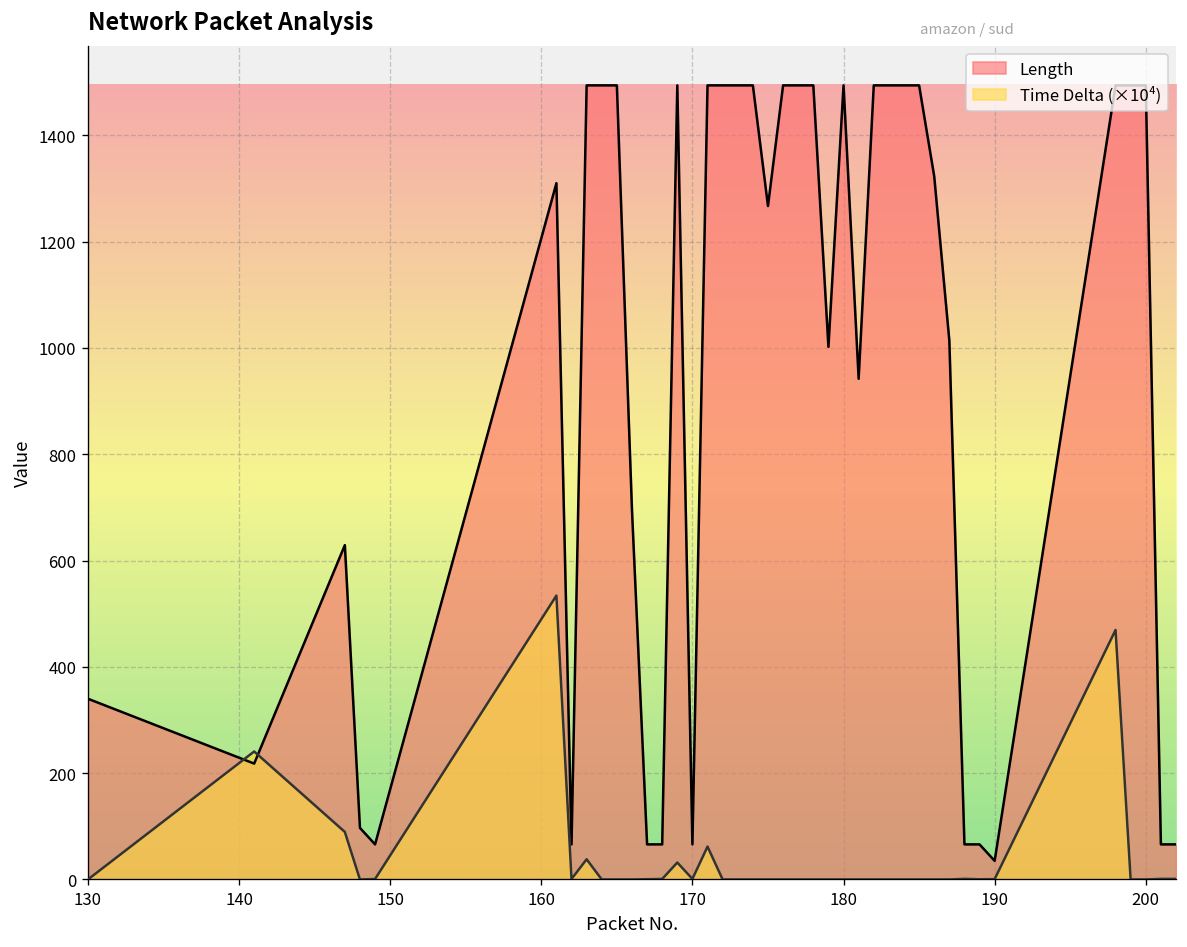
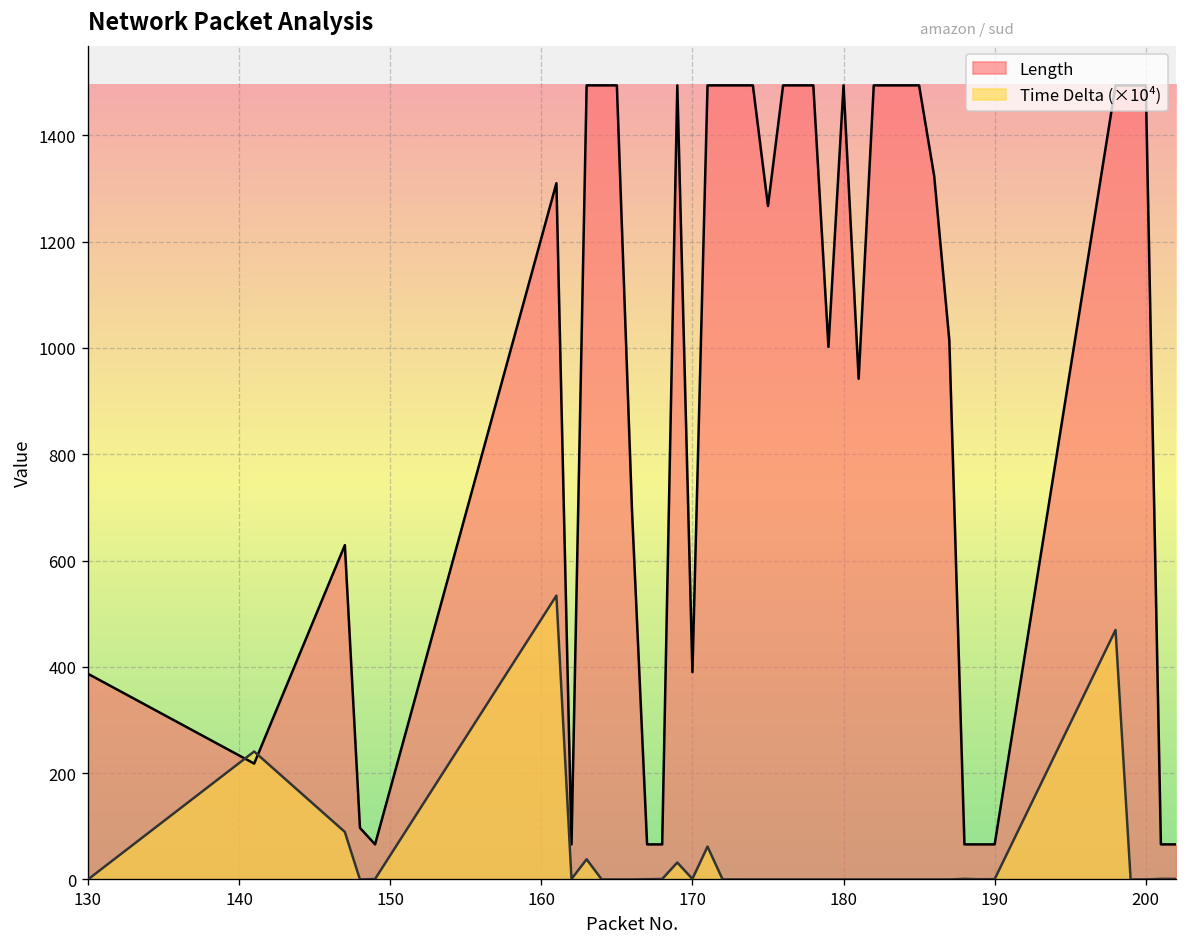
Length, 130: 340 -> 390
Length, 170: 70 -> 390
Length, 190: 40 -> 70
